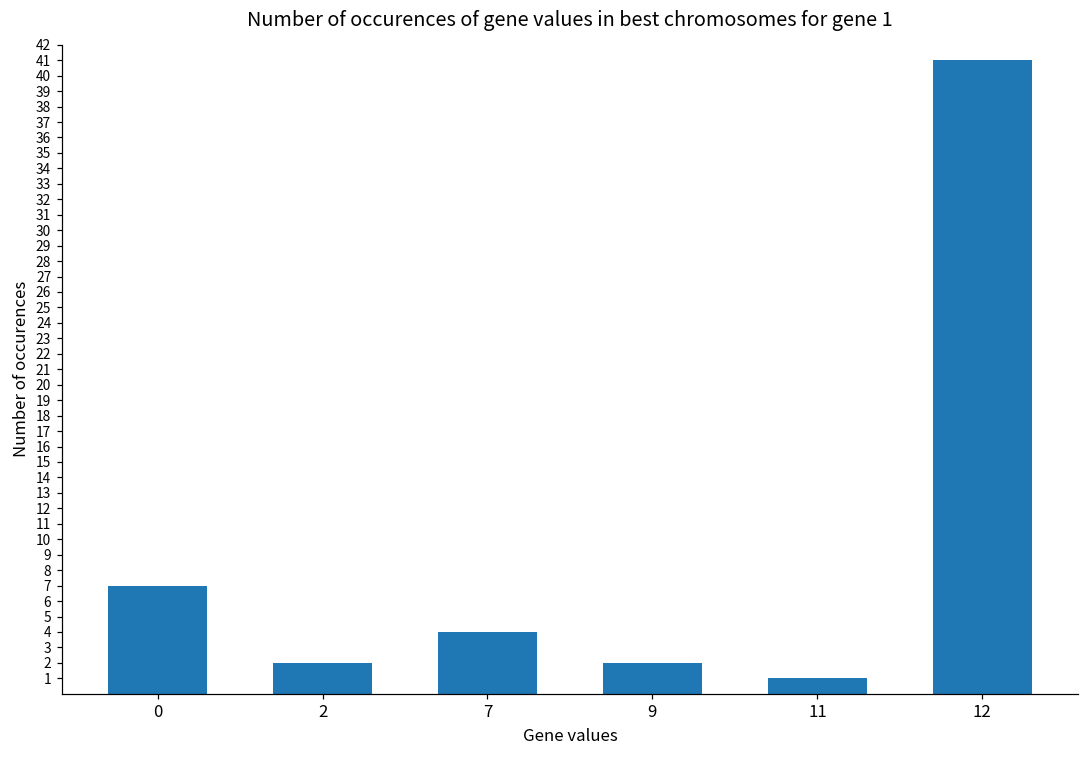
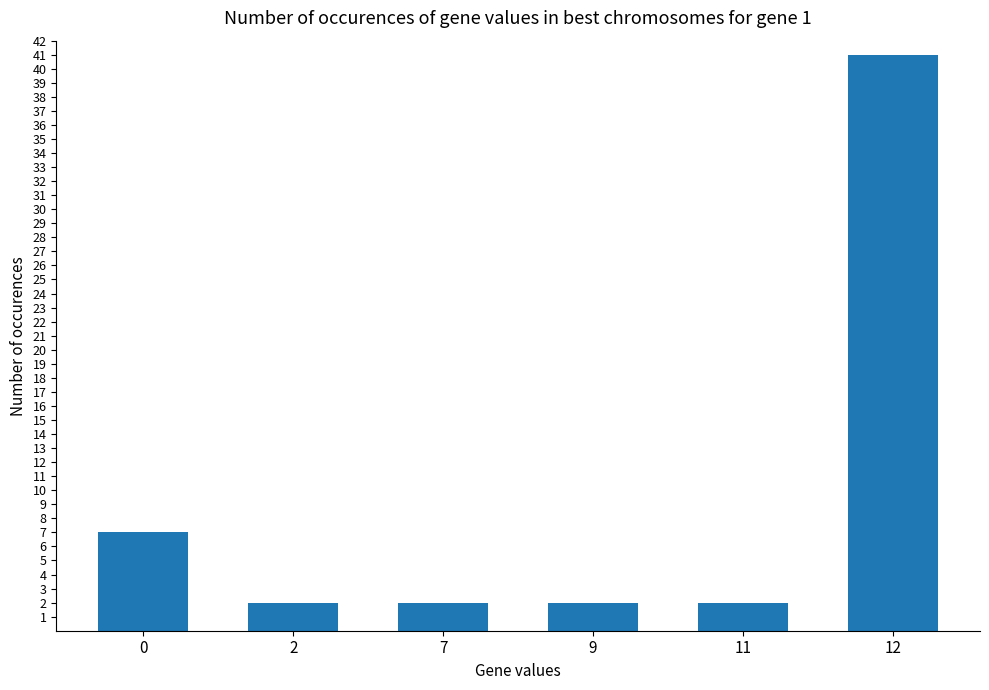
7: 4 -> 2
11: 1 -> 2
